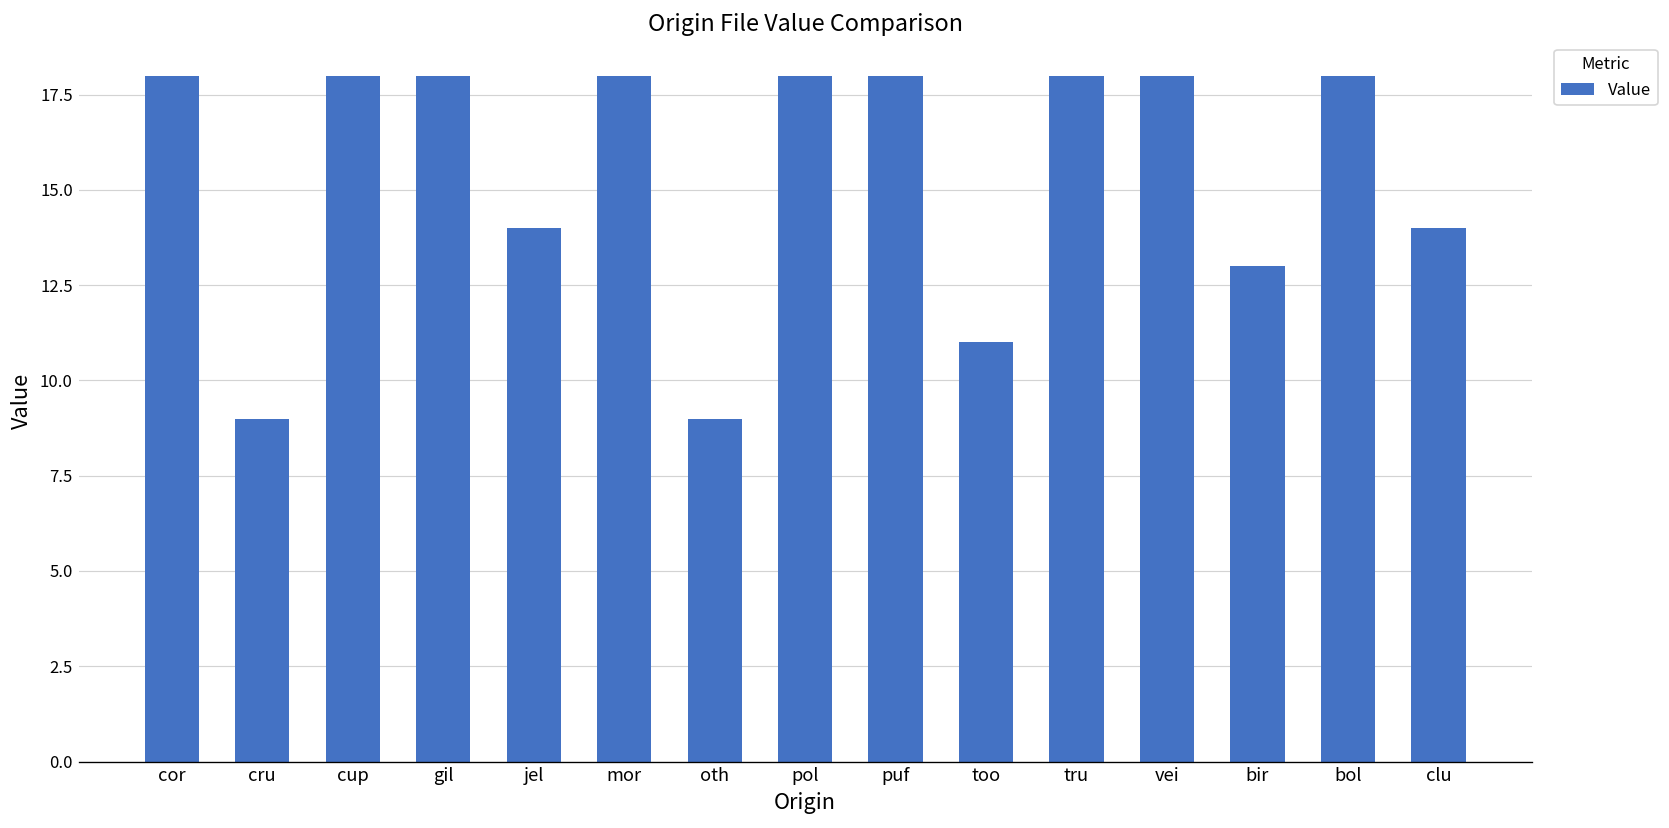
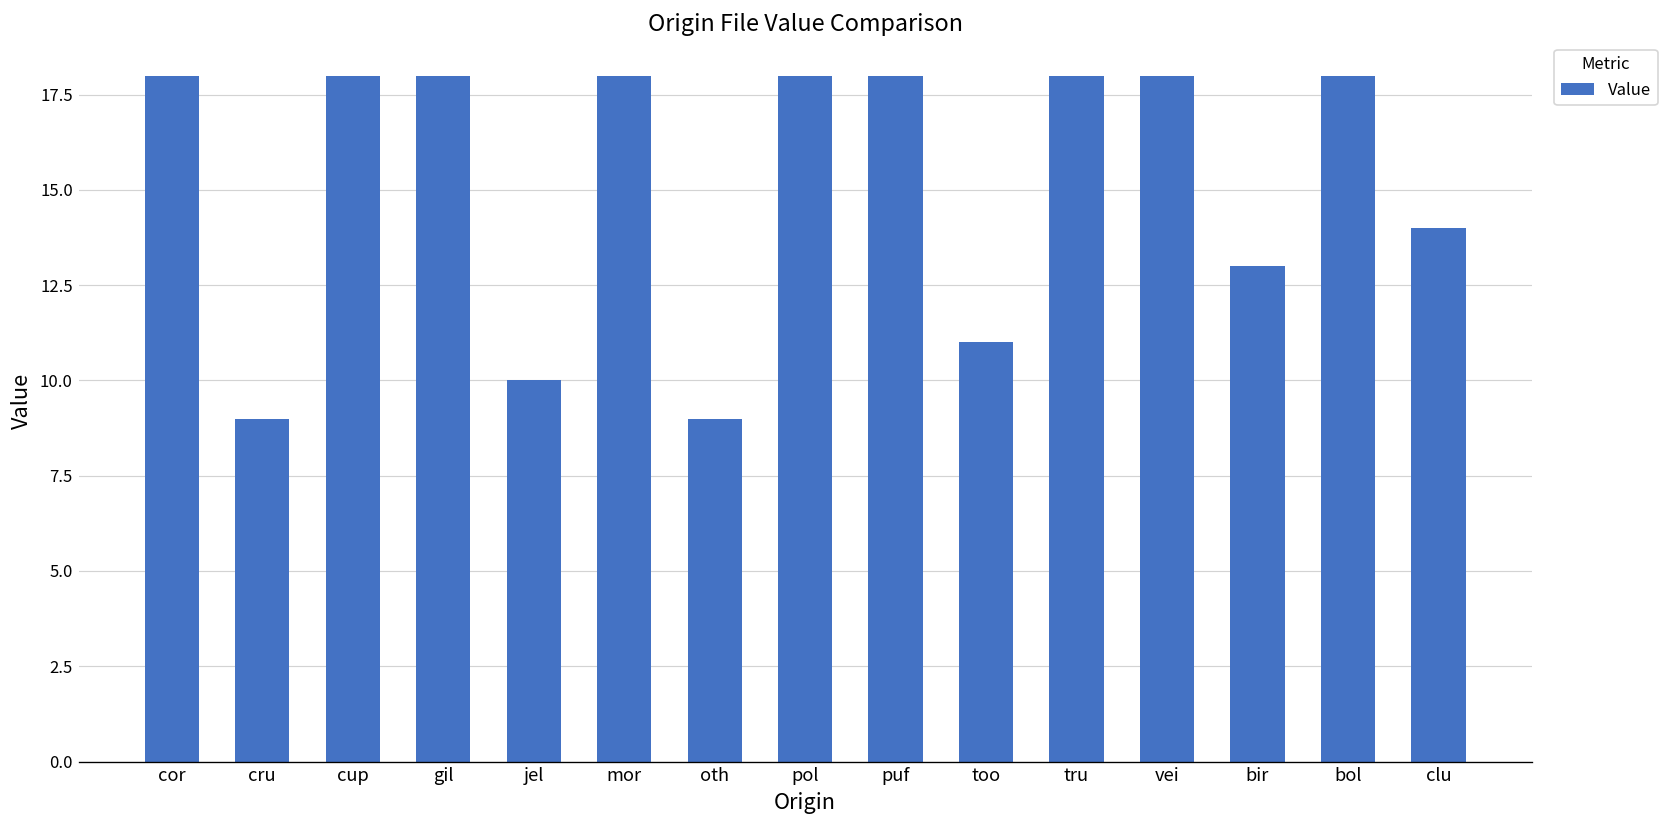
jel: 14 -> 10
